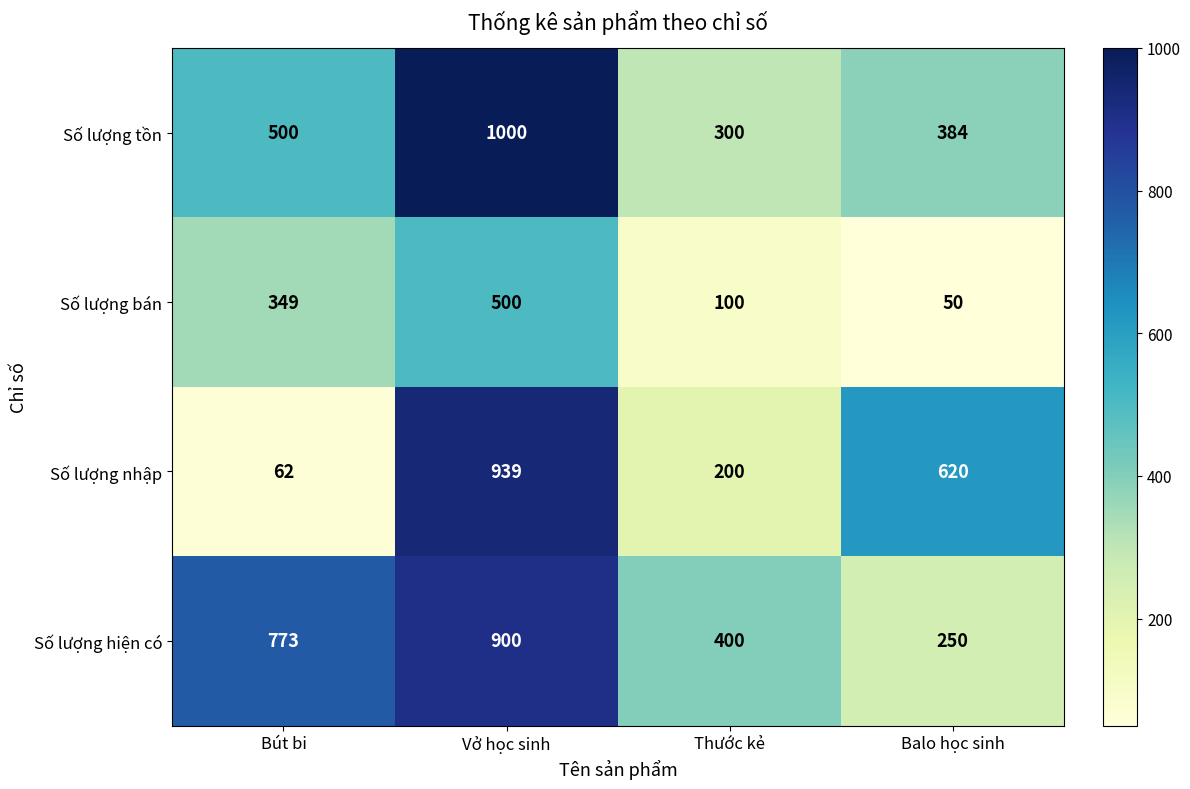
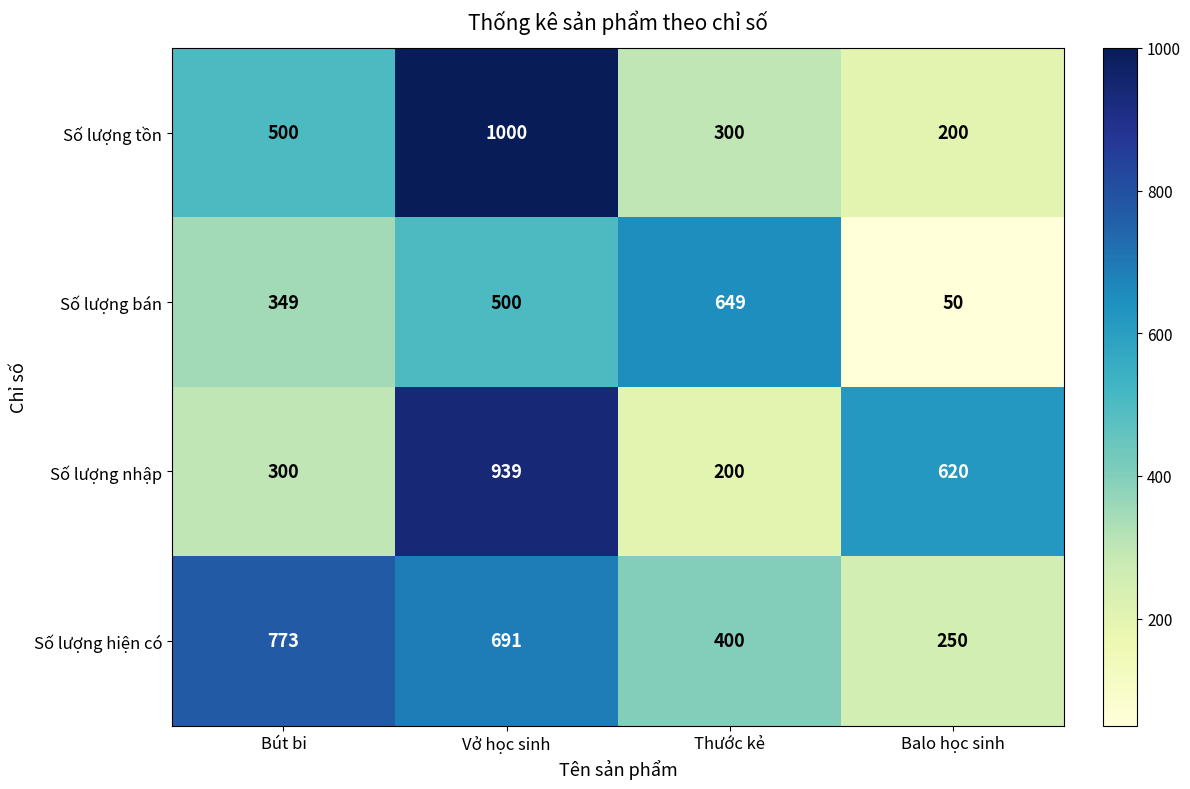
Số lượng tồn, Balo học sinh: 384 -> 200
Số lượng bán, Thước kẻ: 100 -> 649
Số lượng nhập, Bút bi: 62 -> 300
Số lượng hiện có, Vở học sinh: 900 -> 691
